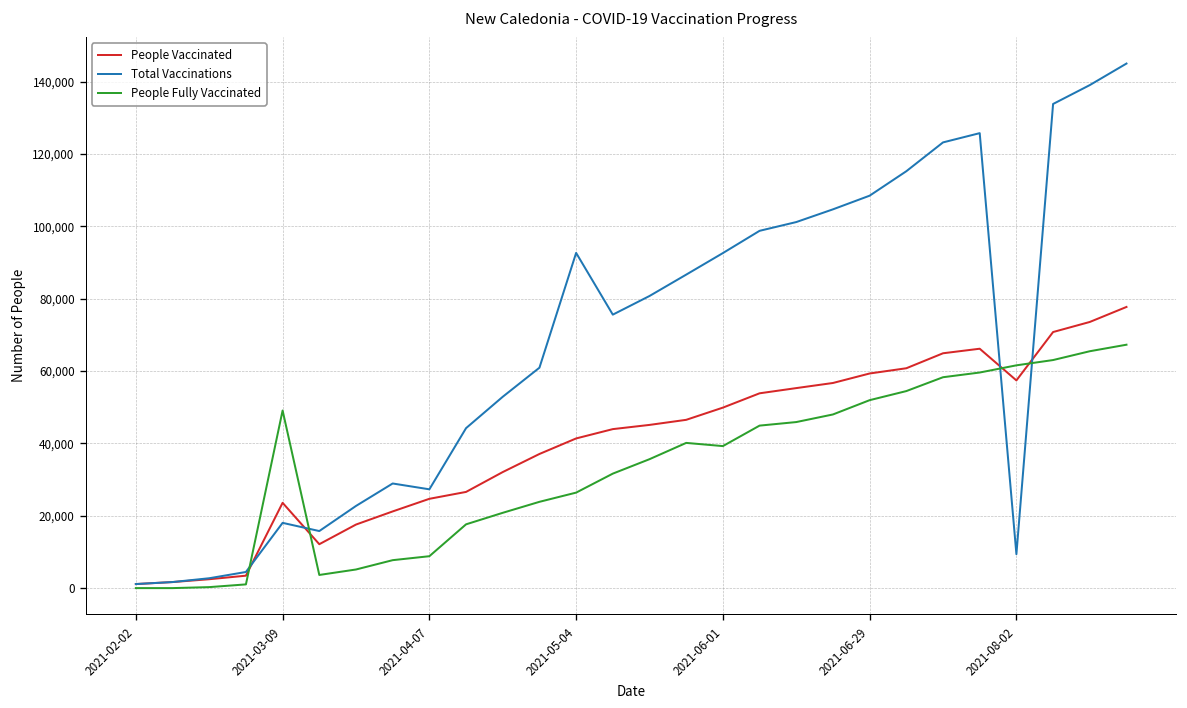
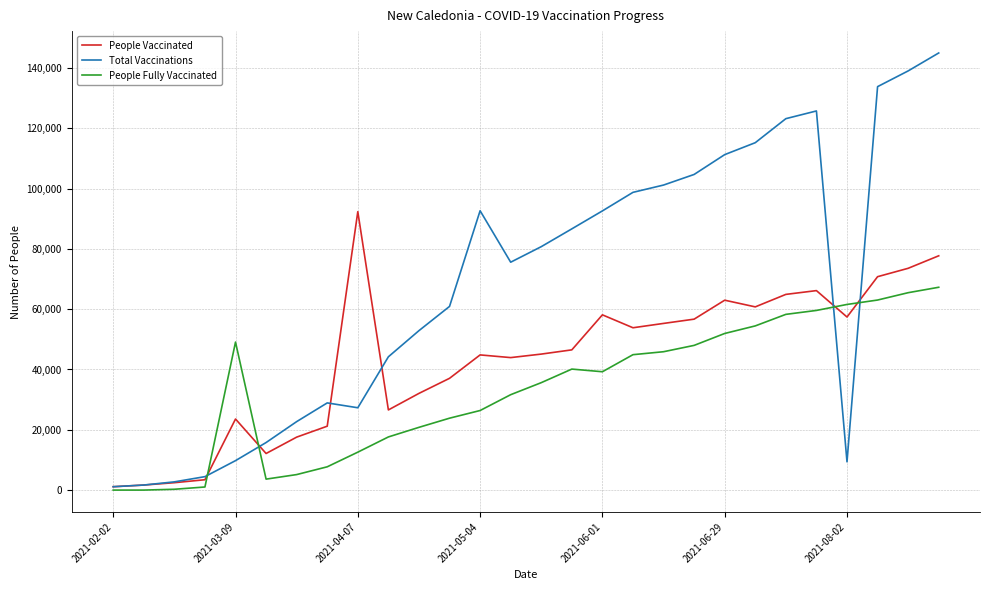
Total Vaccinations, 2021-03-09: 18,000 -> 10,000
People Vaccinated, 2021-04-07: 25,000 -> 92,000
People Fully Vaccinated, 2021-04-07: 9,000 -> 13,000
People Vaccinated, 2021-05-04: 41,000 -> 45,000
People Vaccinated, 2021-06-01: 50,000 -> 58,000
People Vaccinated, 2021-06-29: 59,000 -> 63,000
Total Vaccinations, 2021-06-29: 108,000 -> 111,000
